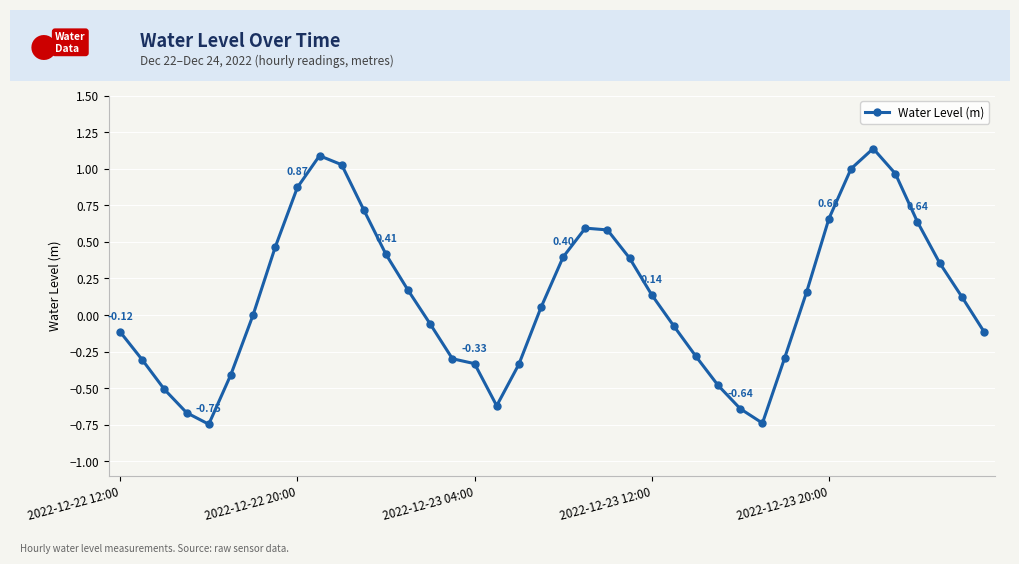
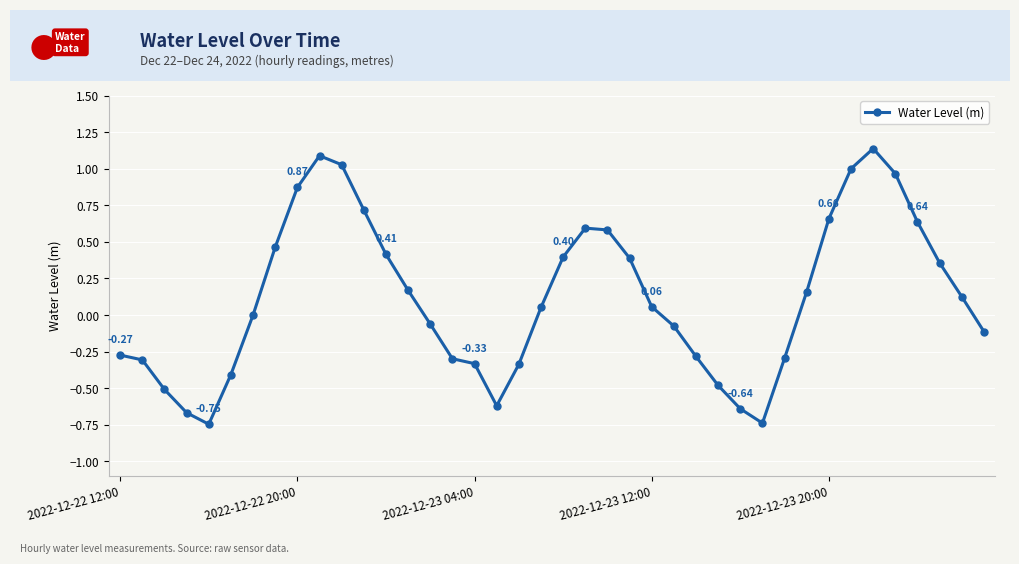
2022-12-22 12:00: -0.12 -> -0.27
2022-12-23 12:00: 0.14 -> 0.06
